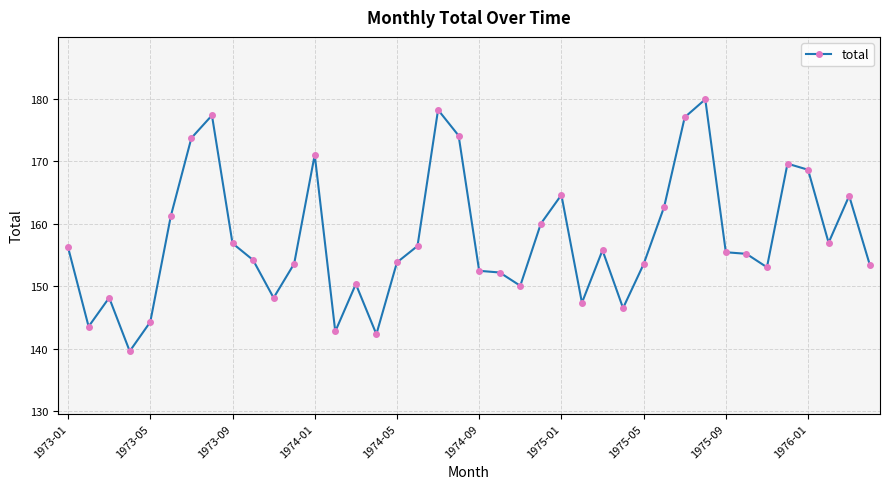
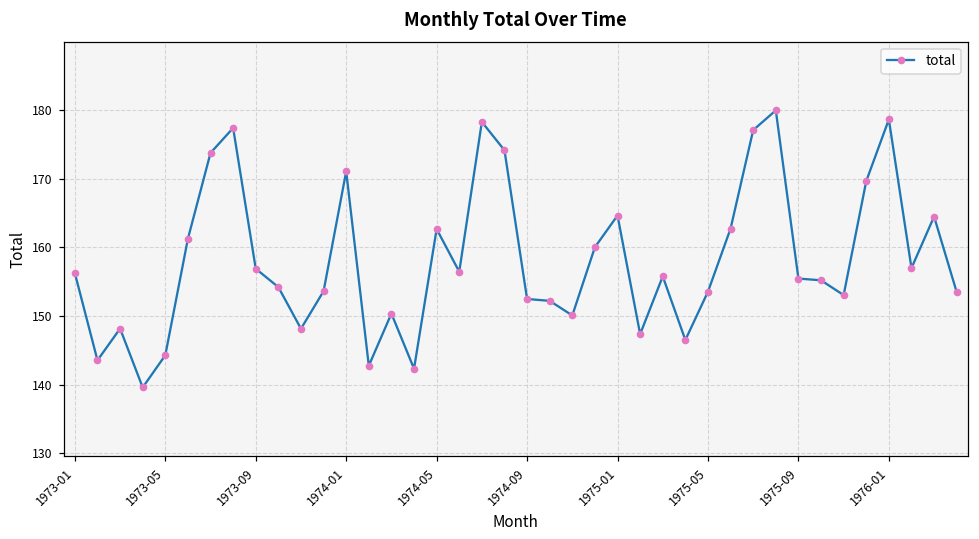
1974-05: 154 -> 163
1976-01: 169 -> 179
